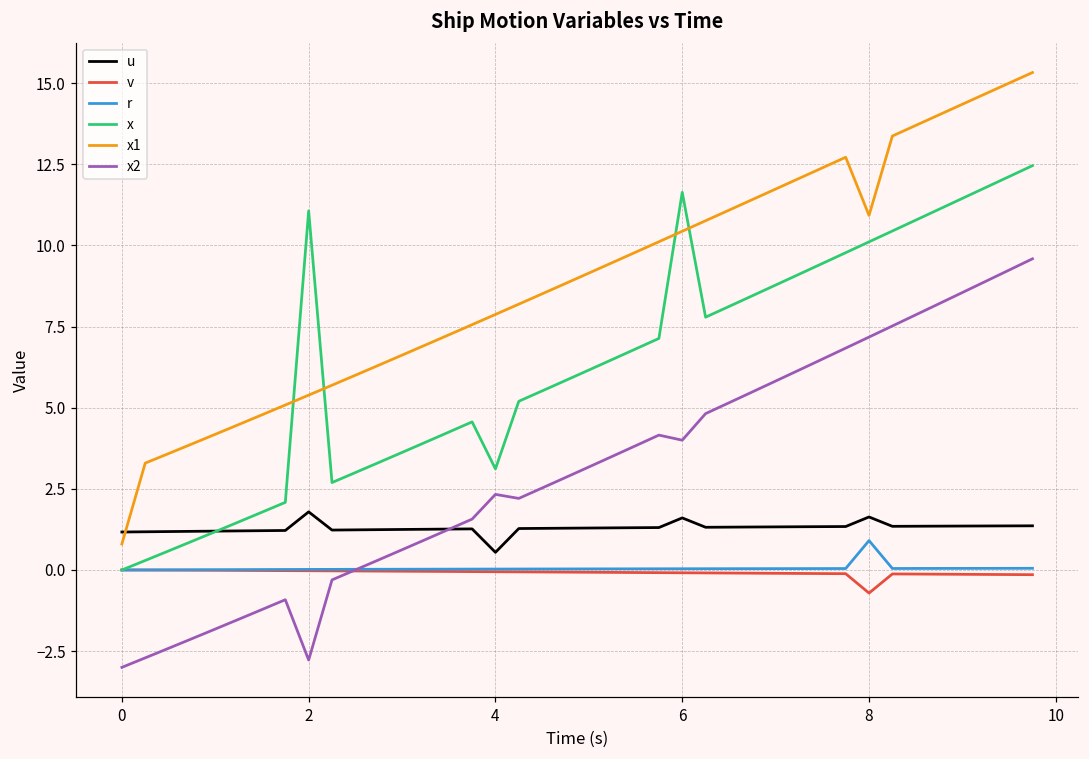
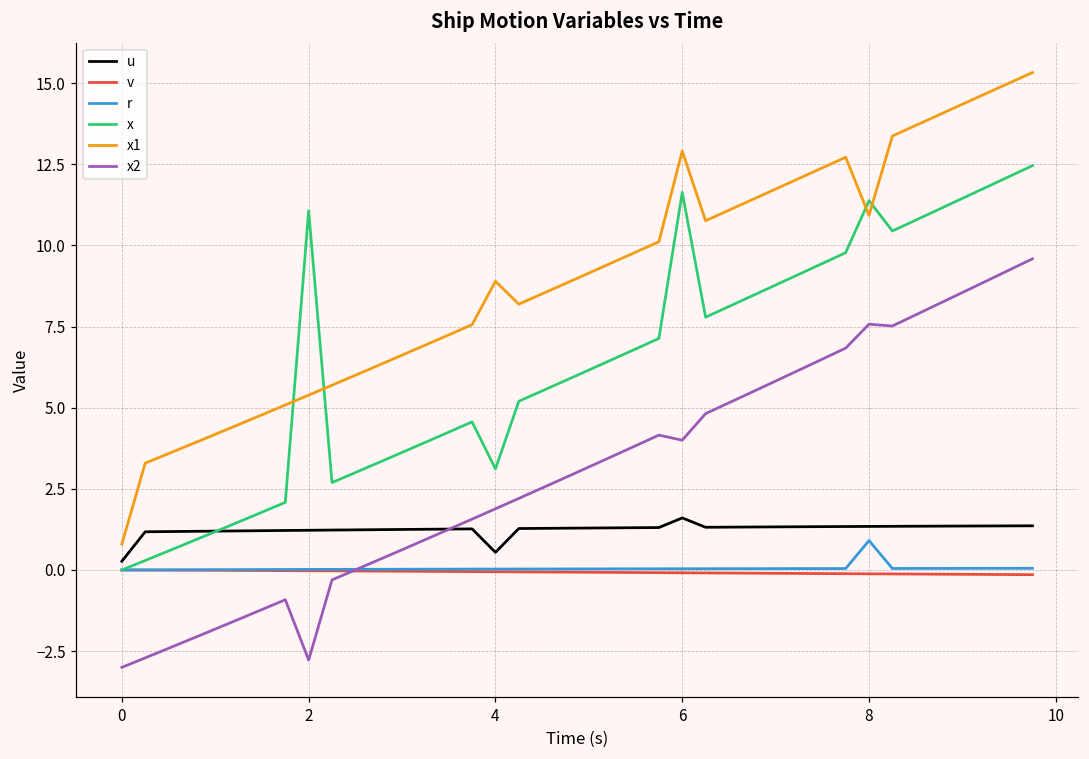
u, 0: 1.2 -> 0.3
u, 2: 1.8 -> 1.2
x1, 4: 7.9 -> 8.9
x2, 4: 2.3 -> 1.9
x1, 6: 10.4 -> 12.9
u, 8: 1.6 -> 1.3
v, 8: -0.7 -> -0.1
x, 8: 10.1 -> 11.4
x2, 8: 7.2 -> 7.6
